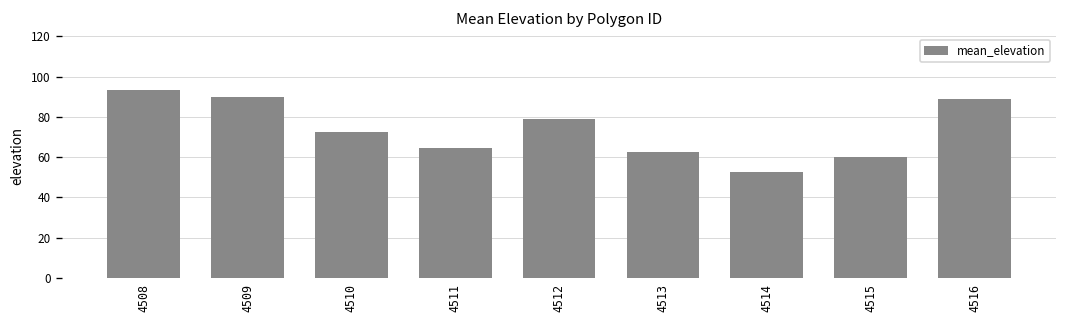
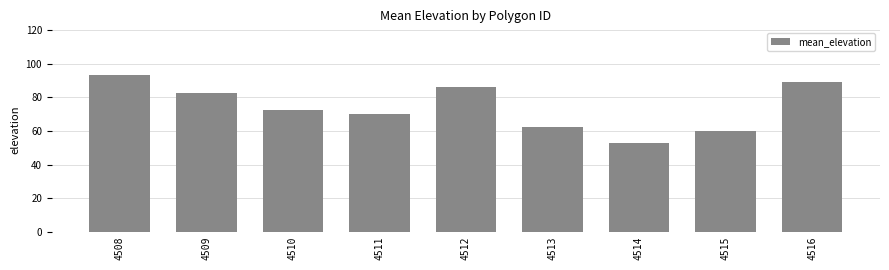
4509: 90 -> 83
4511: 65 -> 70
4512: 79 -> 86
